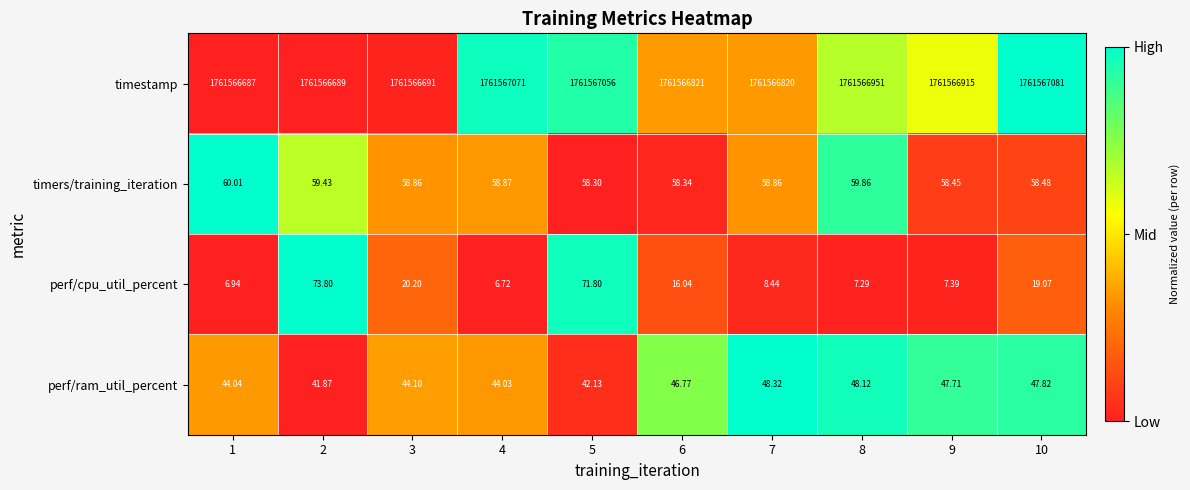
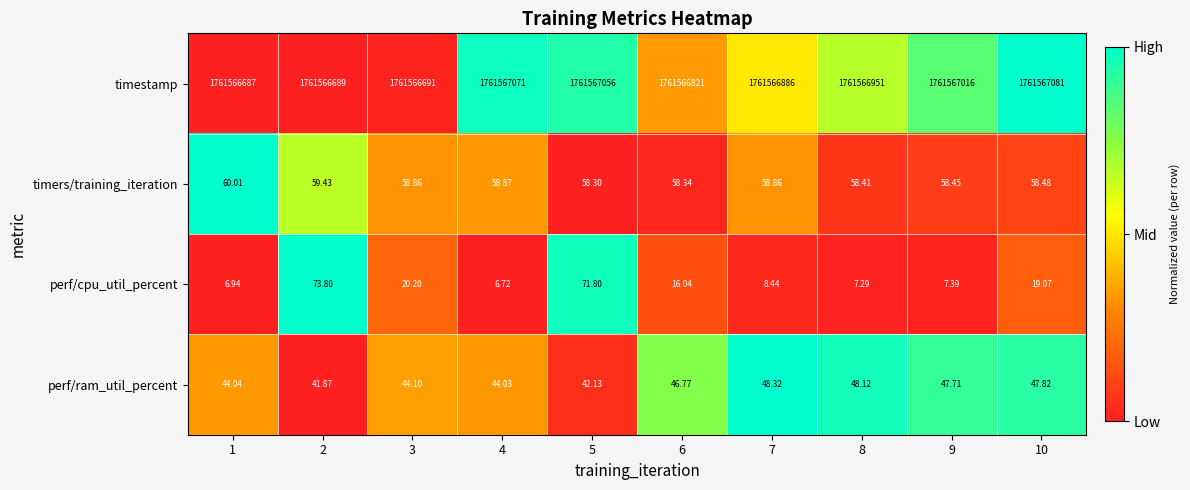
timestamp, 7: 1761566820 -> 1761566886
timestamp, 9: 1761566915 -> 1761567016
timers/training_iteration, 8: 59.86 -> 58.41
